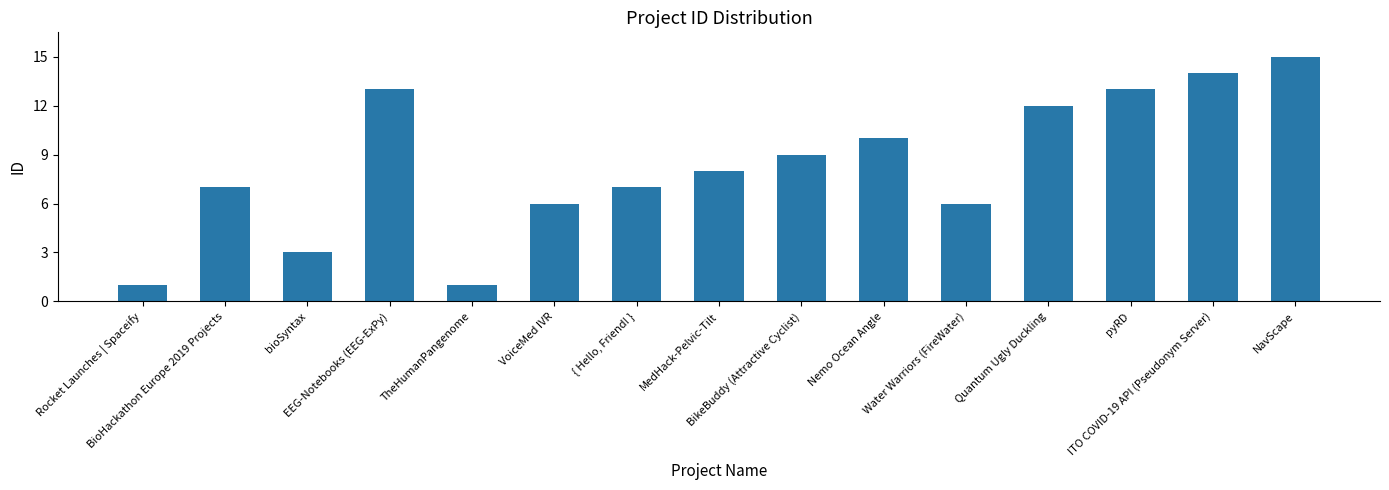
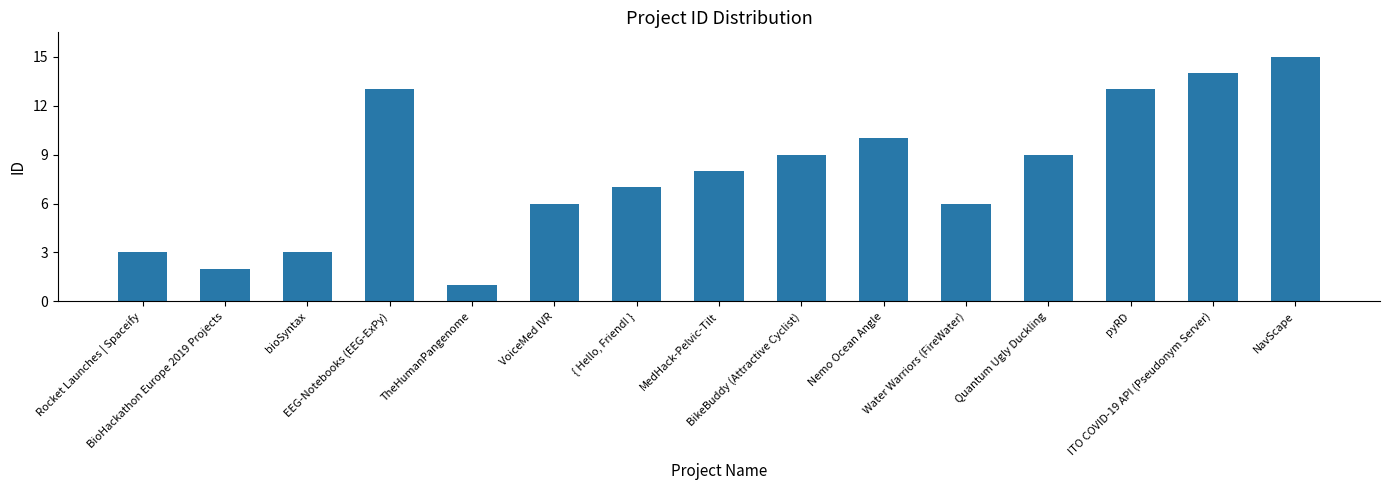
Rocket Launches | Spaceify: 1 -> 3
BioHackathon Europe 2019 Projects: 7 -> 2
Quantum Ugly Duckling: 12 -> 9
